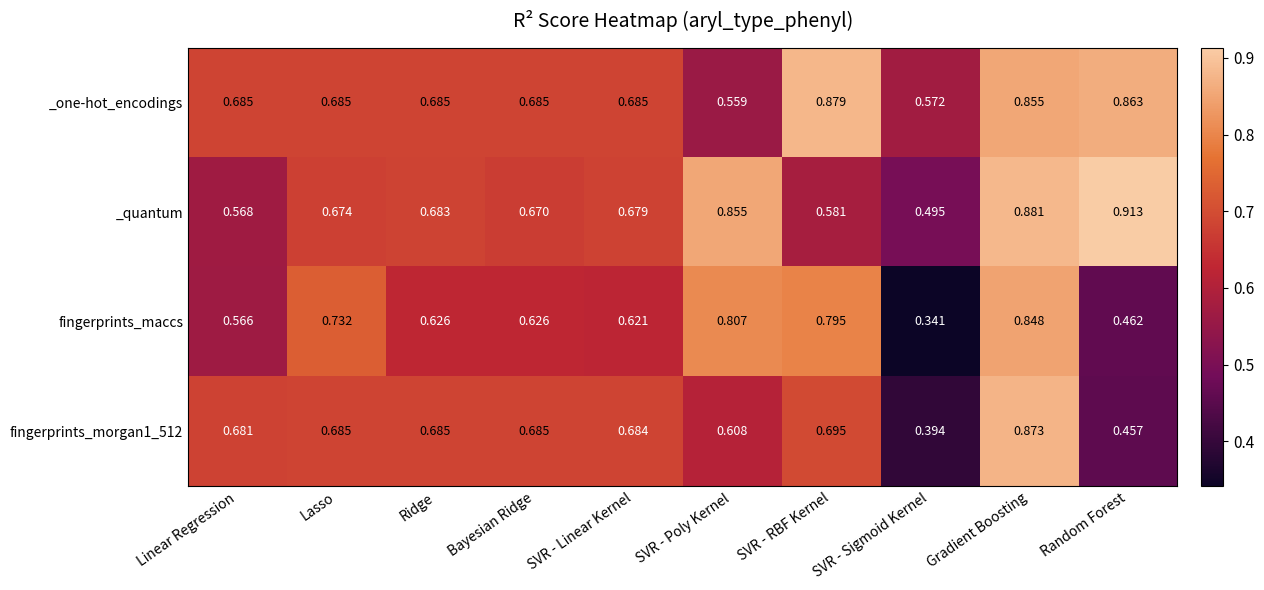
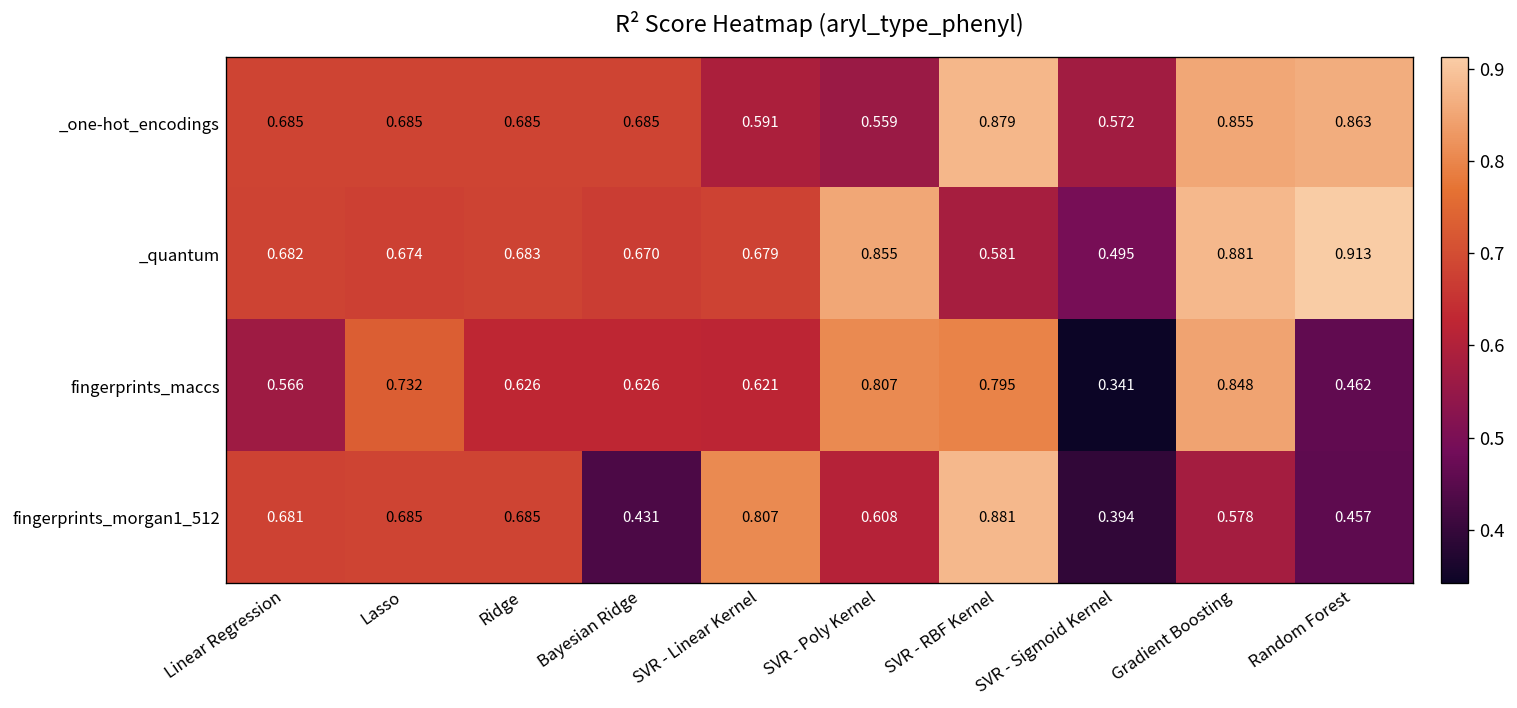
_one-hot_encodings, SVR - Linear Kernel: 0.685 -> 0.591
_quantum, Linear Regression: 0.568 -> 0.682
fingerprints_morgan1_512, Bayesian Ridge: 0.685 -> 0.431
fingerprints_morgan1_512, SVR - Linear Kernel: 0.684 -> 0.807
fingerprints_morgan1_512, SVR - RBF Kernel: 0.695 -> 0.881
fingerprints_morgan1_512, Gradient Boosting: 0.873 -> 0.578
